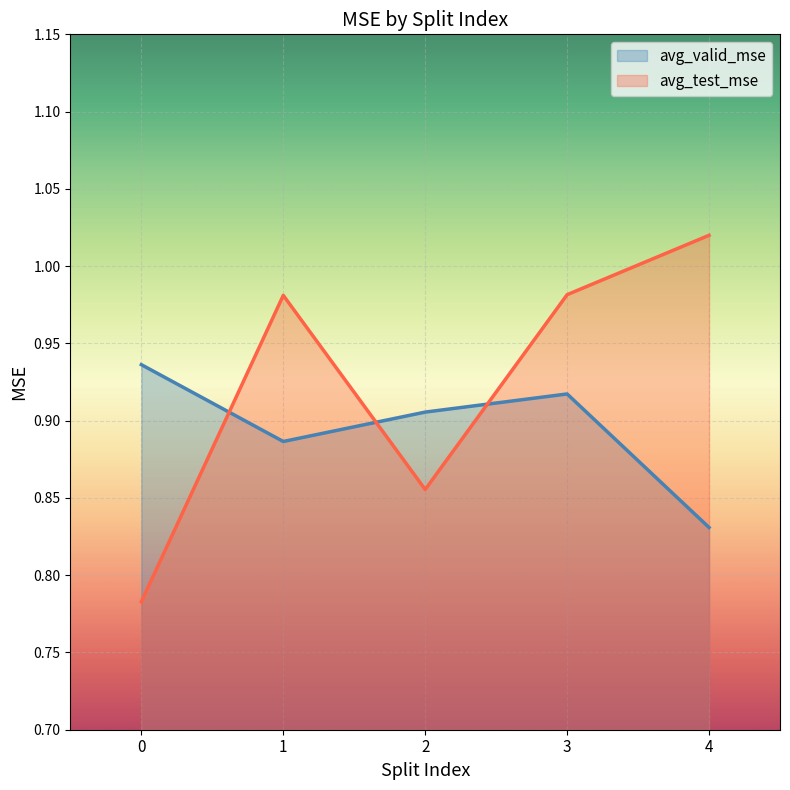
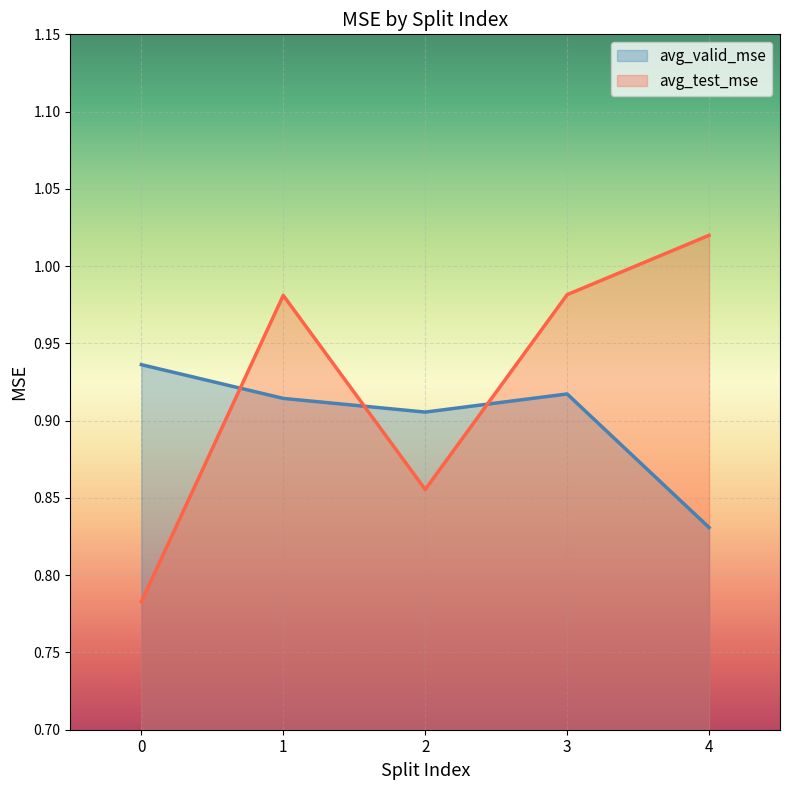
avg_valid_mse, 1: 0.887 -> 0.914
